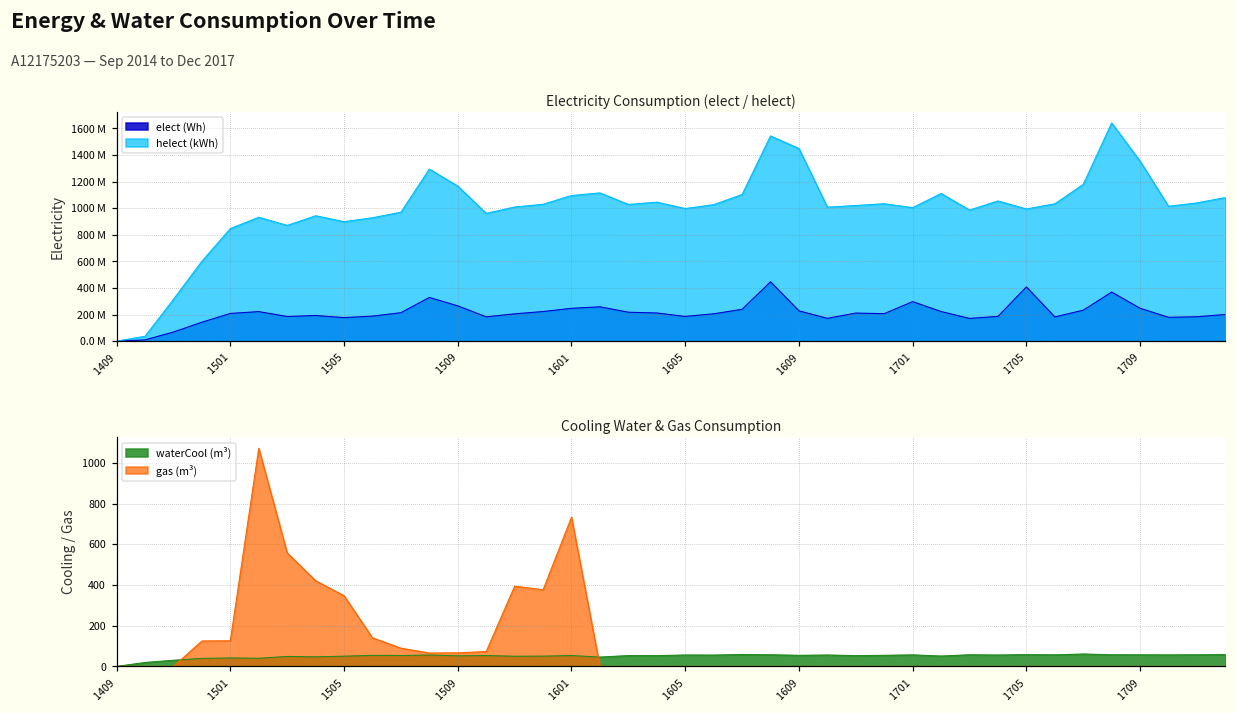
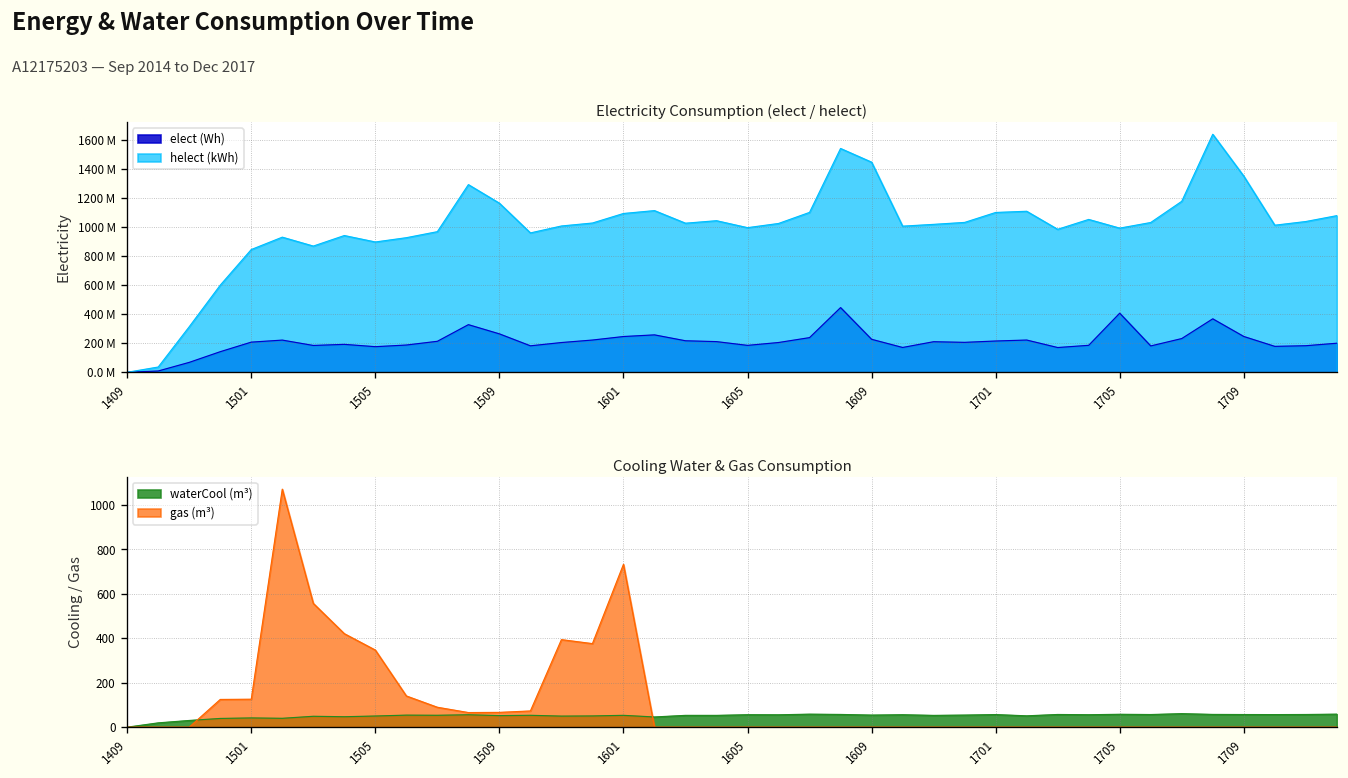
Electricity Consumption (elect / helect), elect (Wh), 1701: 300000000 -> 220000000
Electricity Consumption (elect / helect), helect (kWh), 1701: 1000000000 -> 1100000000
